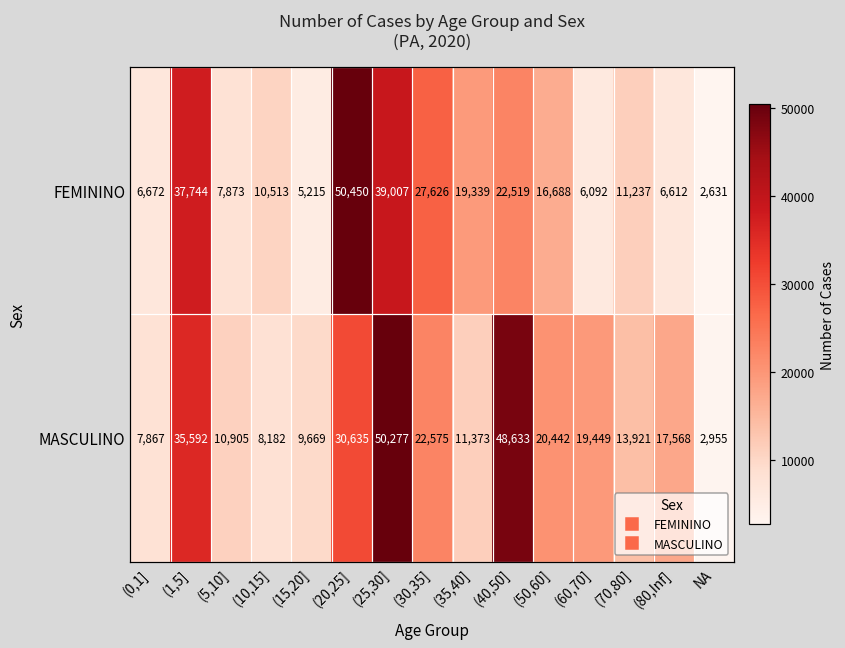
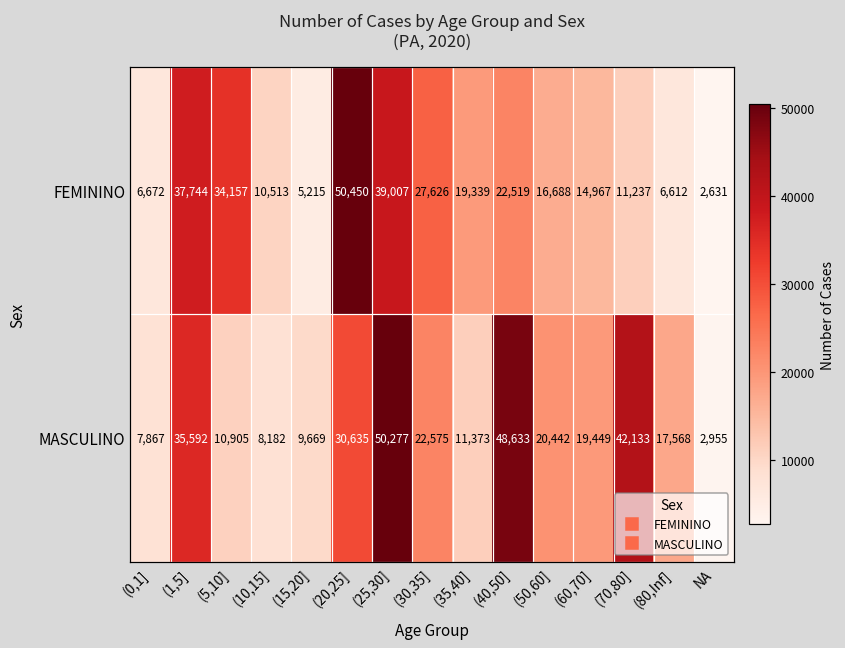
FEMININO, (5,10]: 7,873 -> 34,157
FEMININO, (60,70]: 6,092 -> 14,967
MASCULINO, (70,80]: 13,921 -> 42,133
